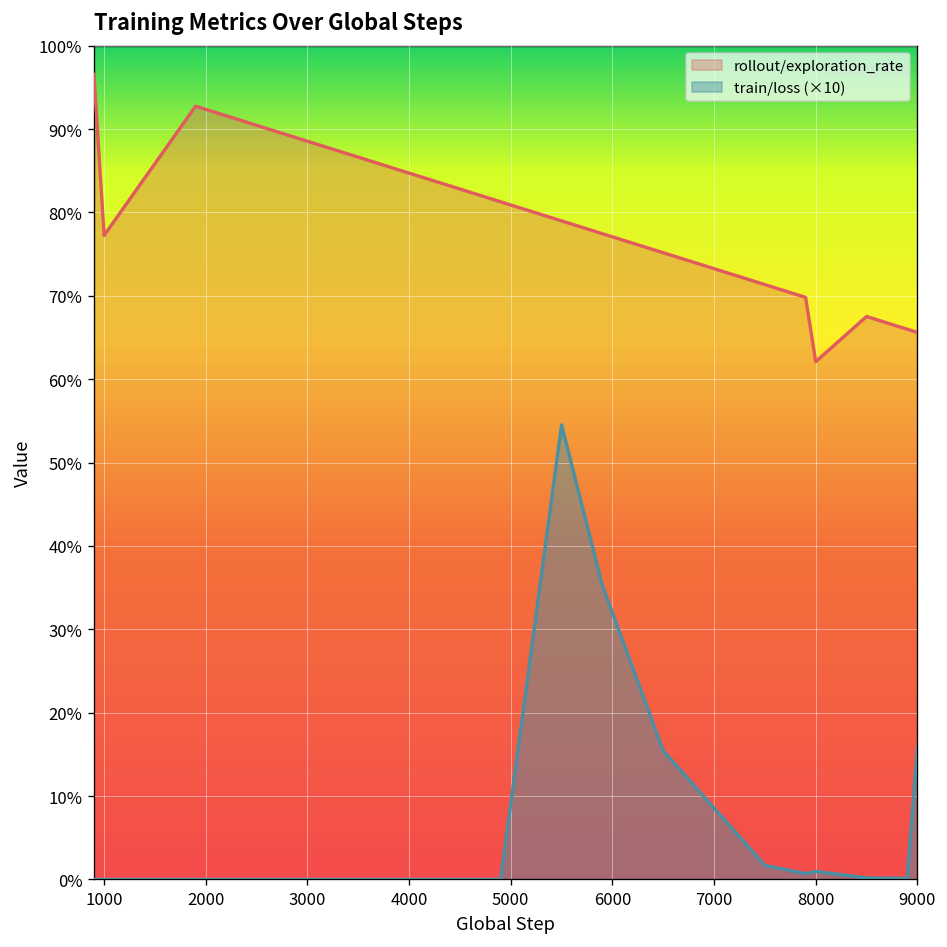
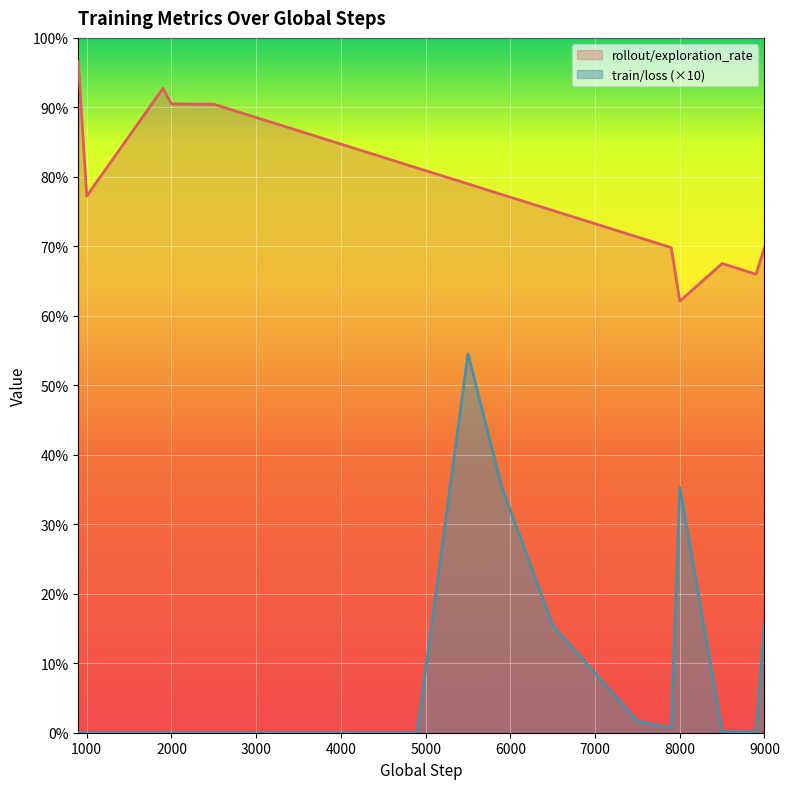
rollout/exploration_rate, 2000: 92% -> 91%
train/loss (×10), 8000: 1% -> 35%
rollout/exploration_rate, 9000: 66% -> 70%
